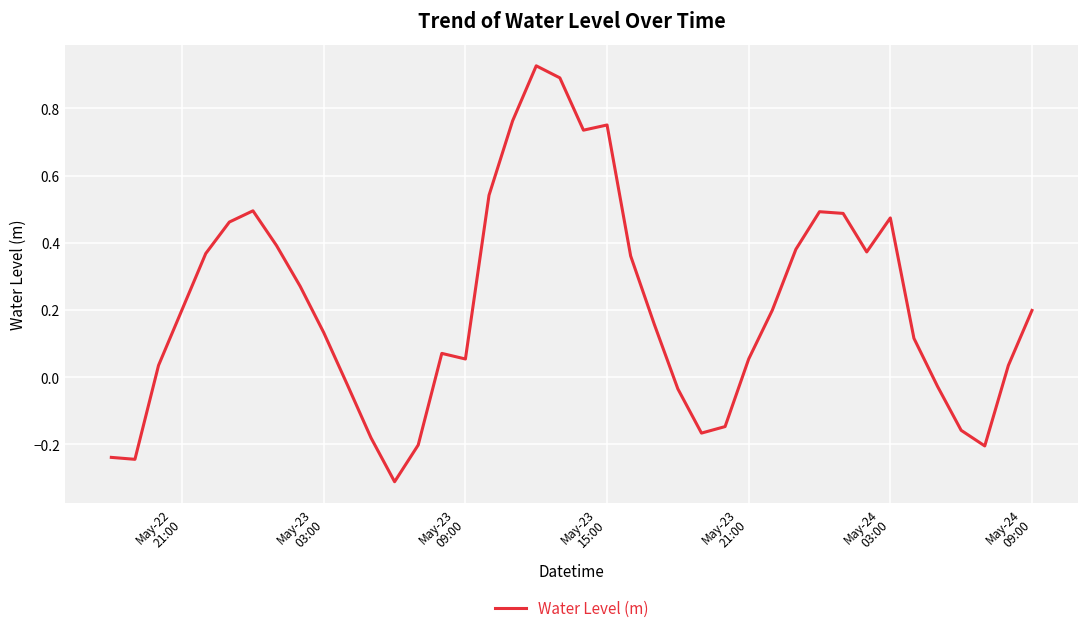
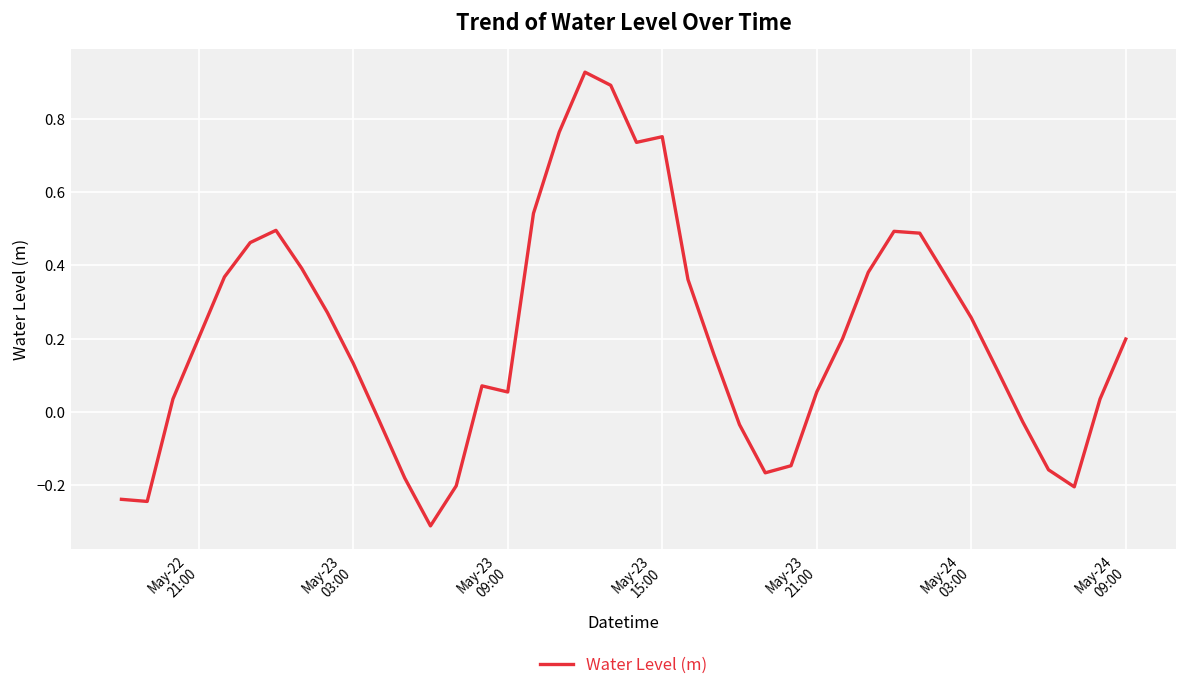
May-24 03:00: 0.47 -> 0.26
